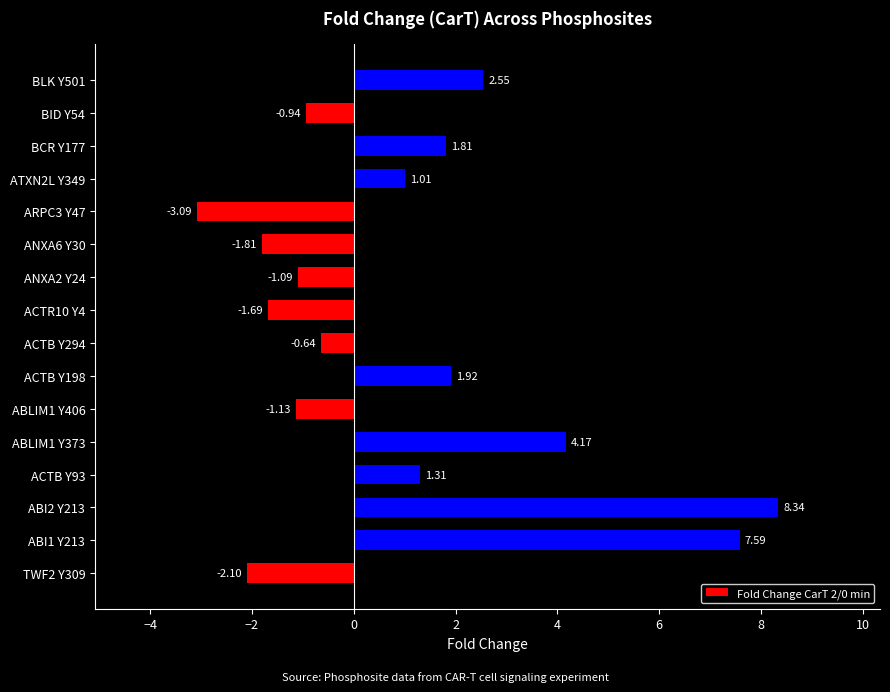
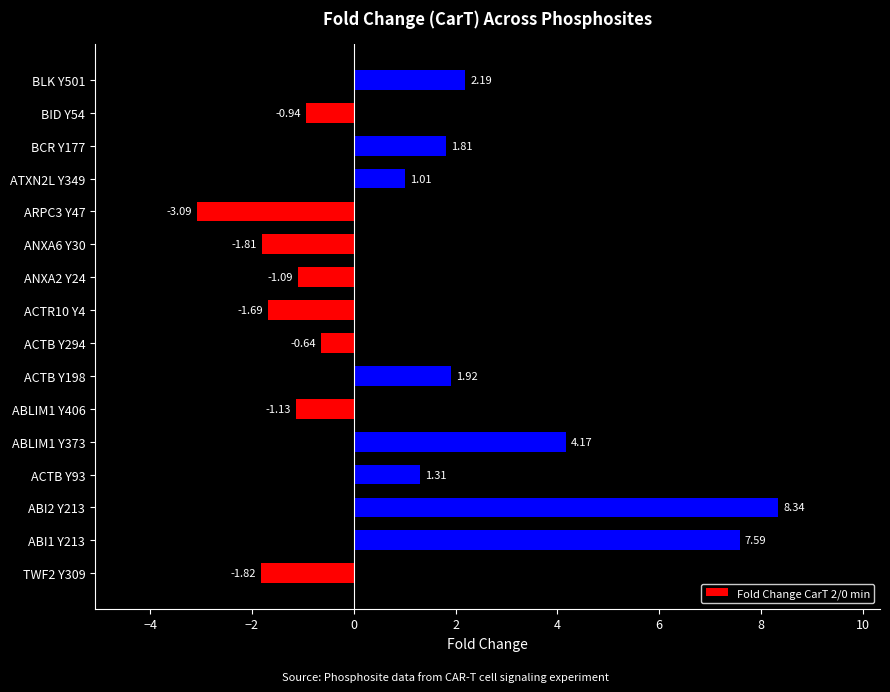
BLK Y501: 2.55 -> 2.19
TWF2 Y309: -2.10 -> -1.82
